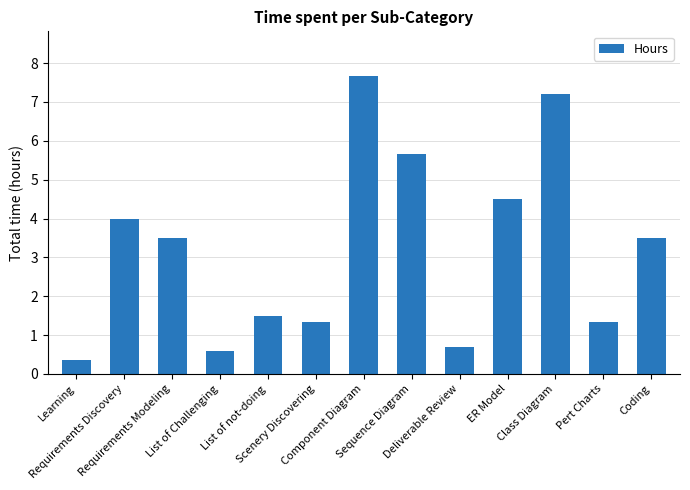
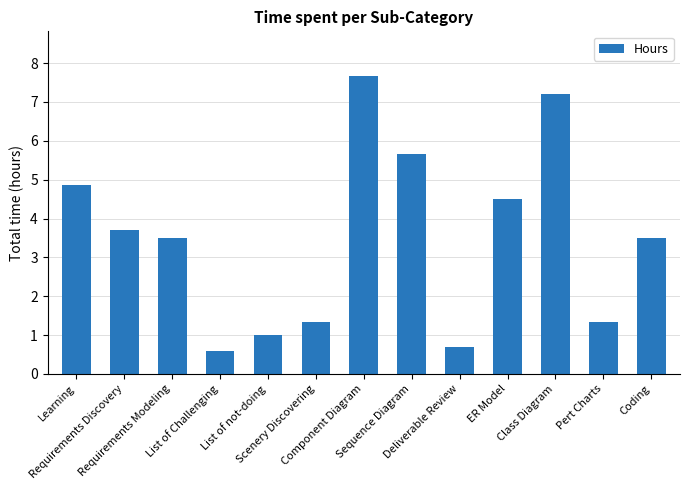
Learning: 0.4 -> 4.9
Requirements Discovery: 4.0 -> 3.7
List of not-doing: 1.5 -> 1.0
